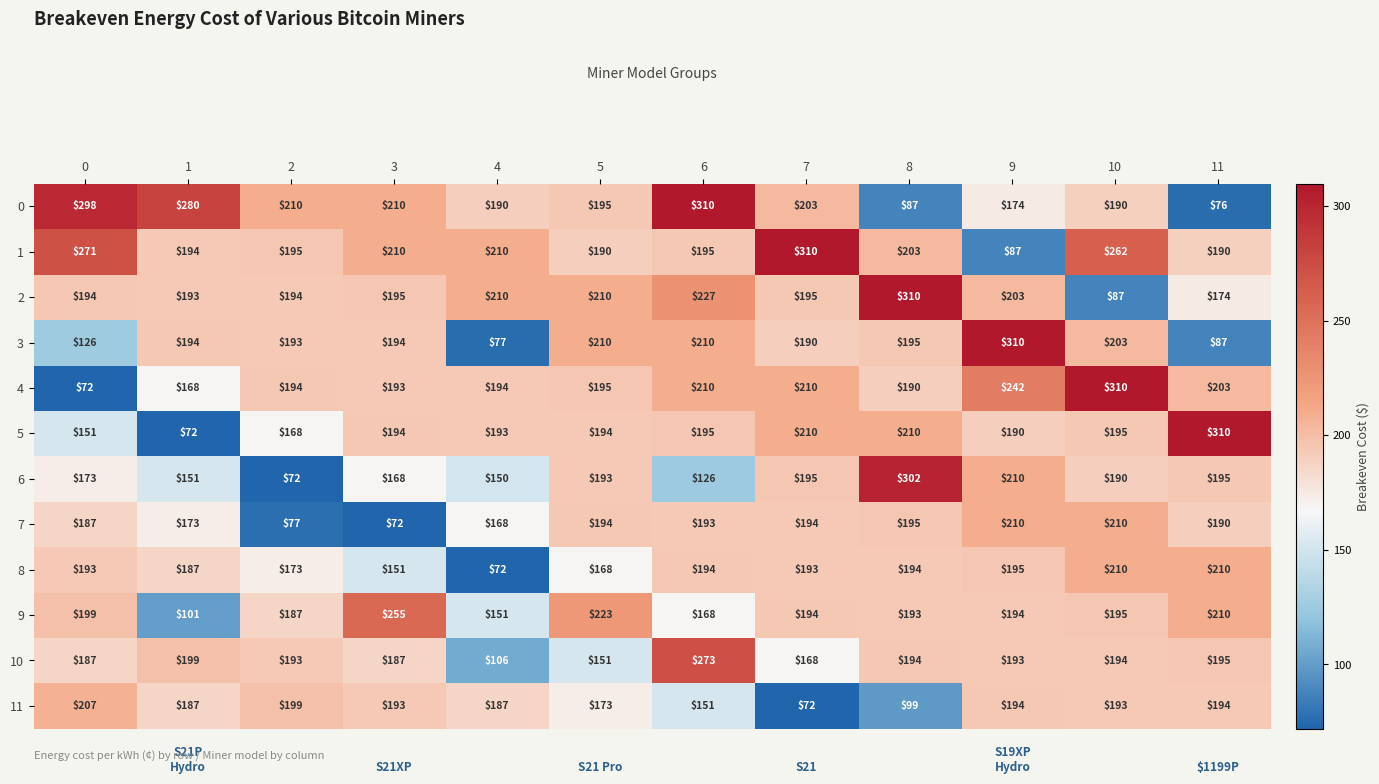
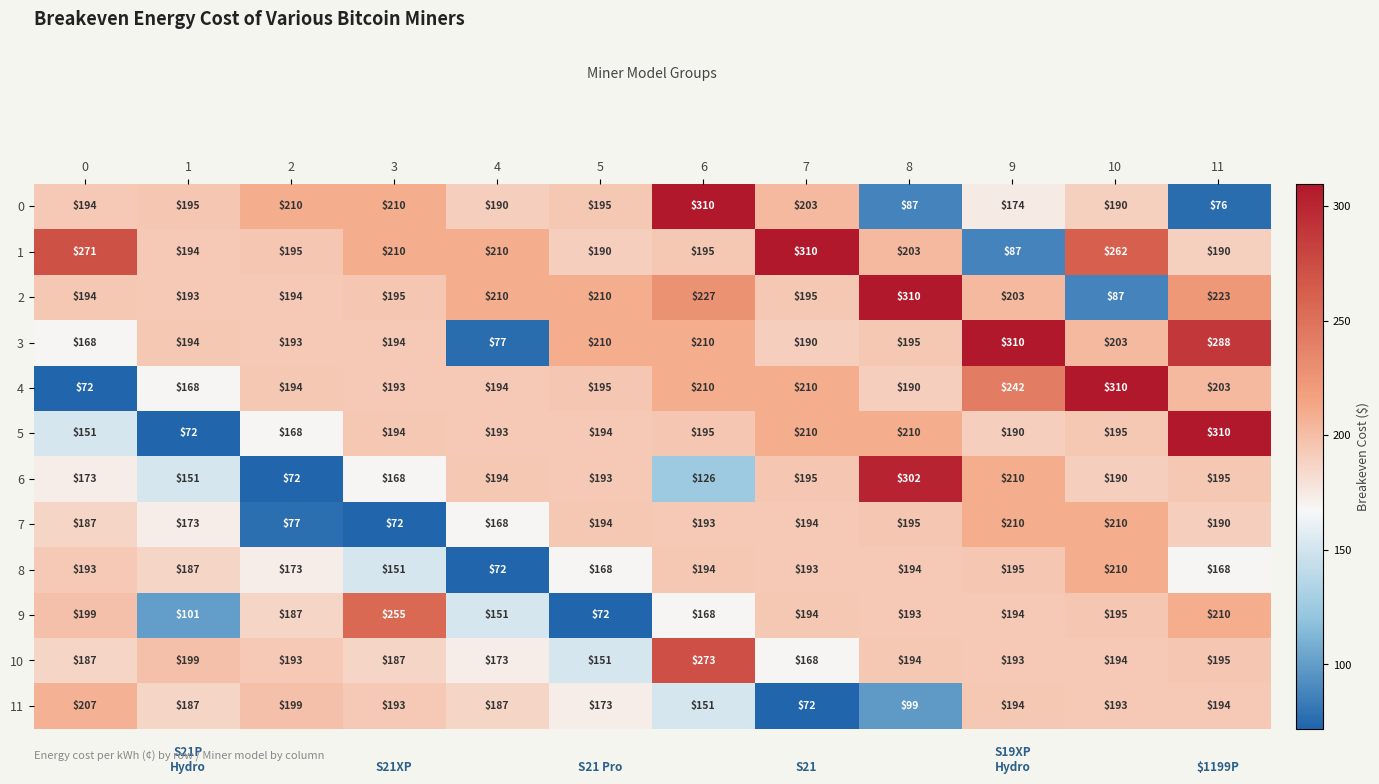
0, 0: $298 -> $194
0, 1: $280 -> $195
2, 11: $174 -> $223
3, 0: $126 -> $168
3, 11: $87 -> $288
6, 4: $150 -> $194
8, 11: $210 -> $168
9, 5: $223 -> $72
10, 4: $106 -> $173
